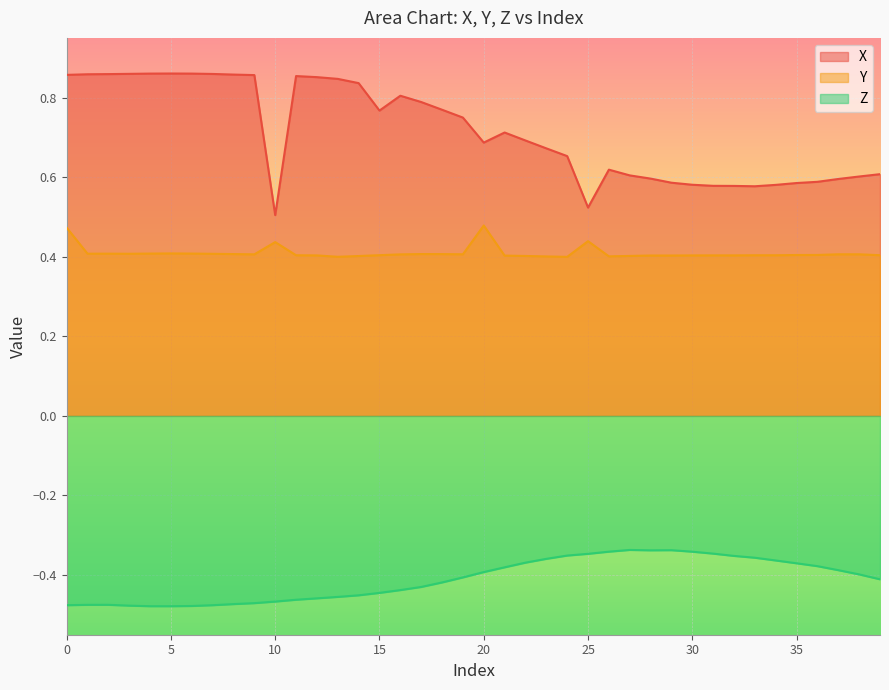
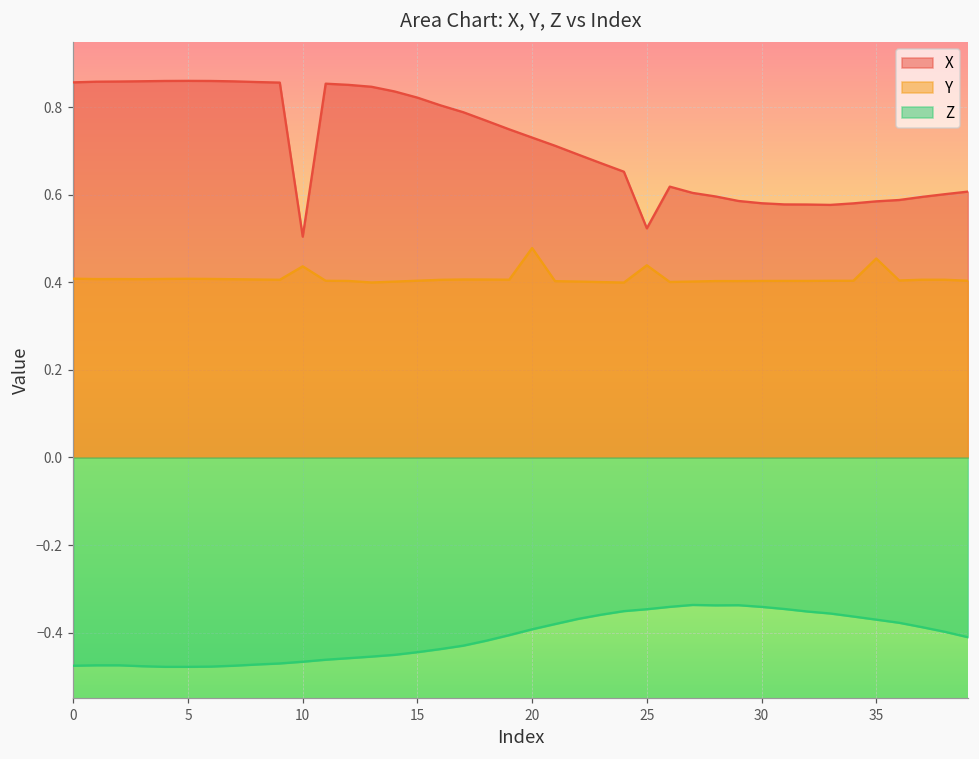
Y, 0: 0.47 -> 0.41
X, 15: 0.77 -> 0.82
X, 20: 0.69 -> 0.73
Y, 35: 0.40 -> 0.45
